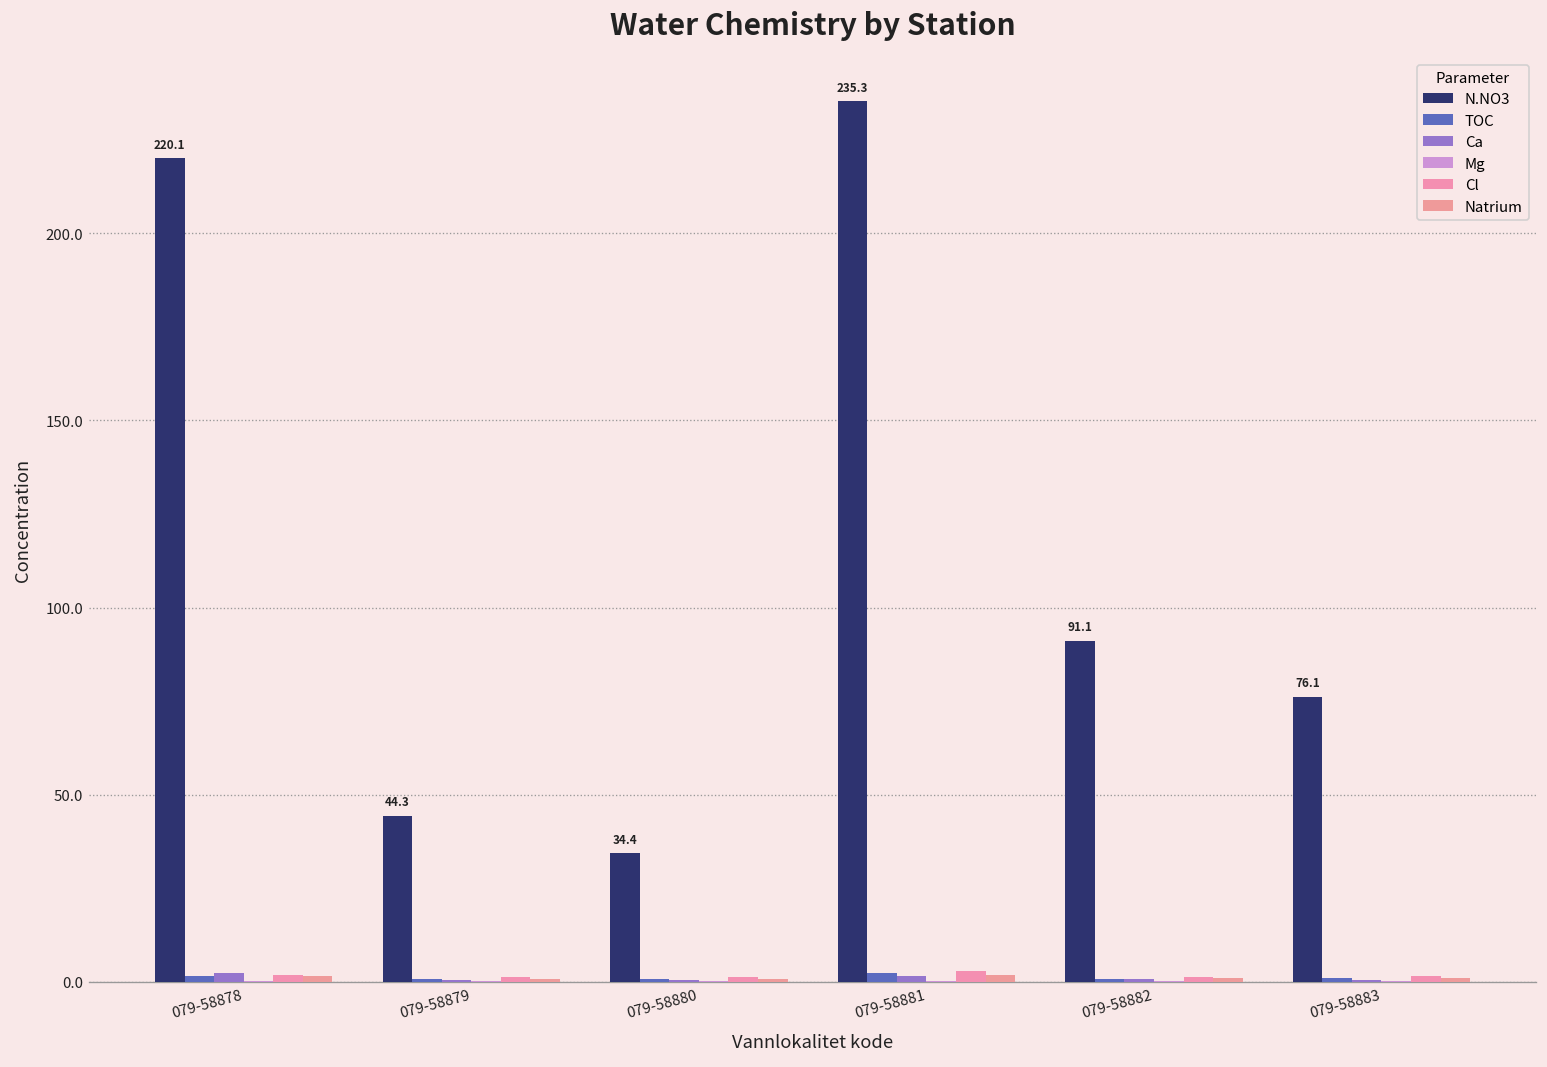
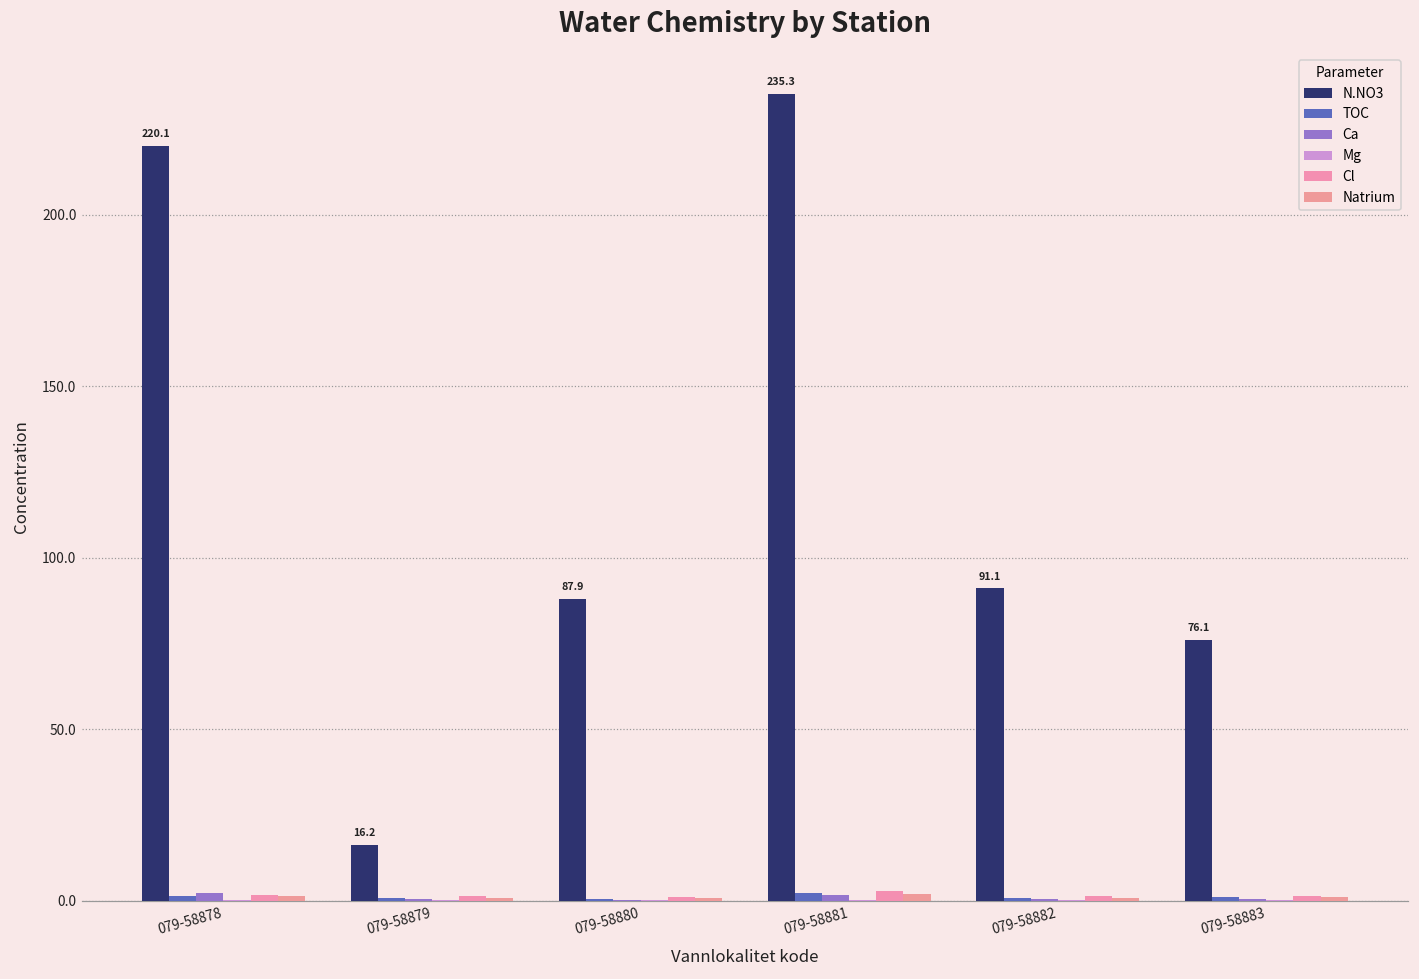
N.NO3, 079-58879: 44.3 -> 16.2
N.NO3, 079-58880: 34.4 -> 87.9
